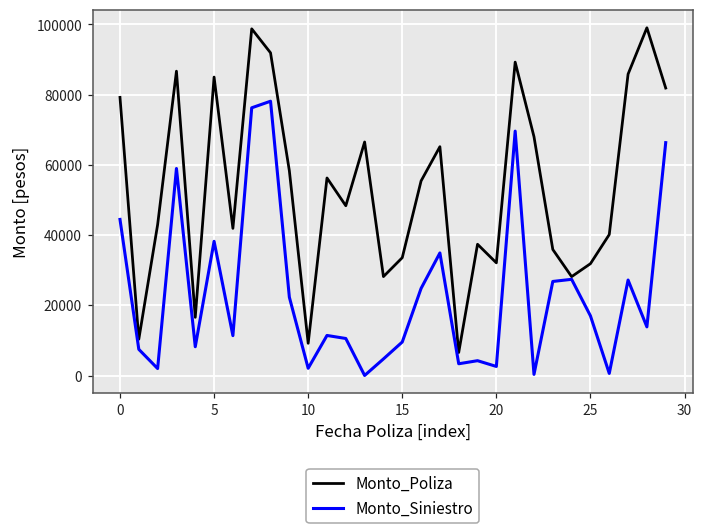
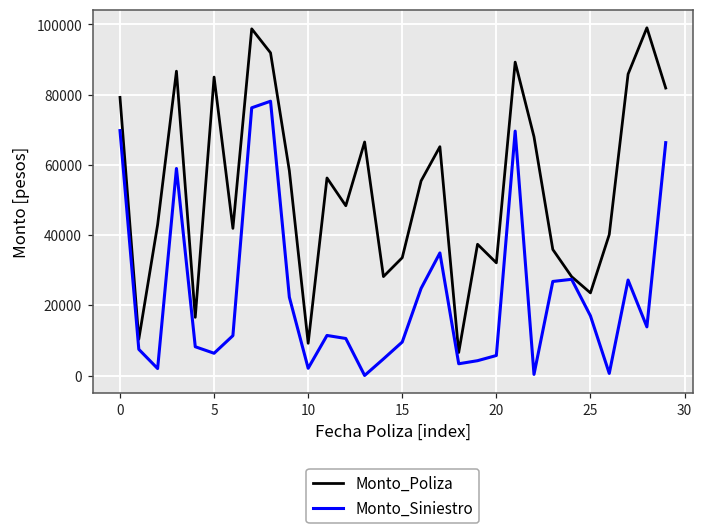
Monto_Siniestro, 0: 44000 -> 70000
Monto_Siniestro, 5: 38000 -> 6000
Monto_Siniestro, 20: 3000 -> 6000
Monto_Poliza, 25: 32000 -> 24000
